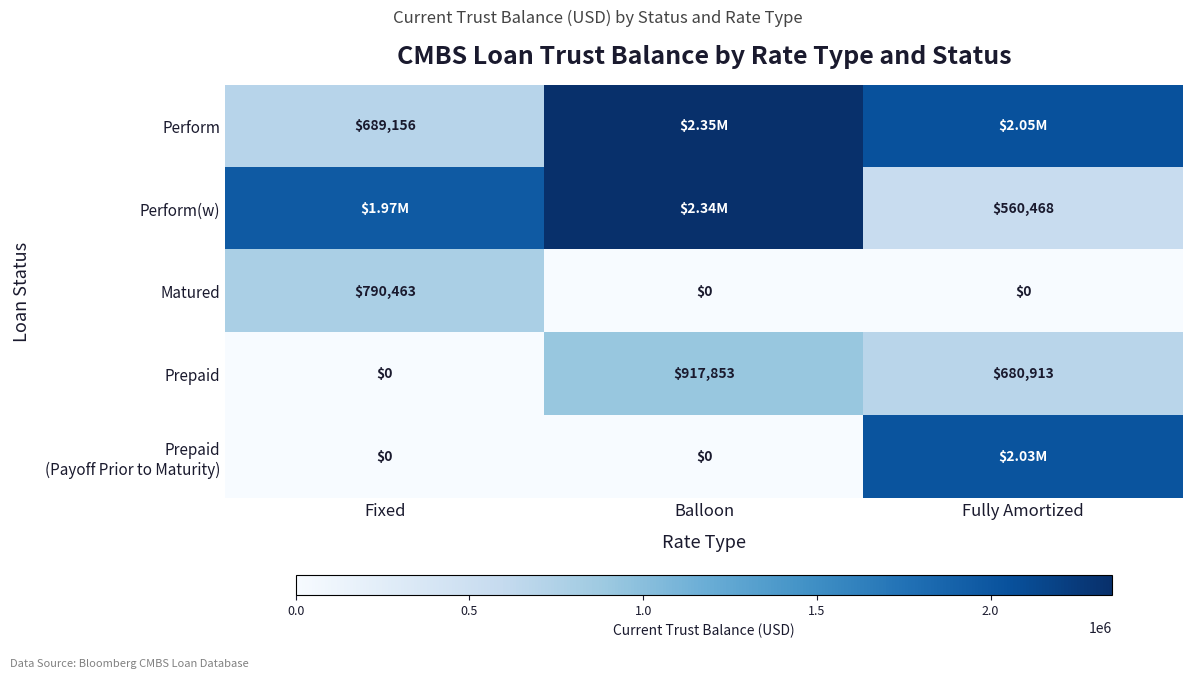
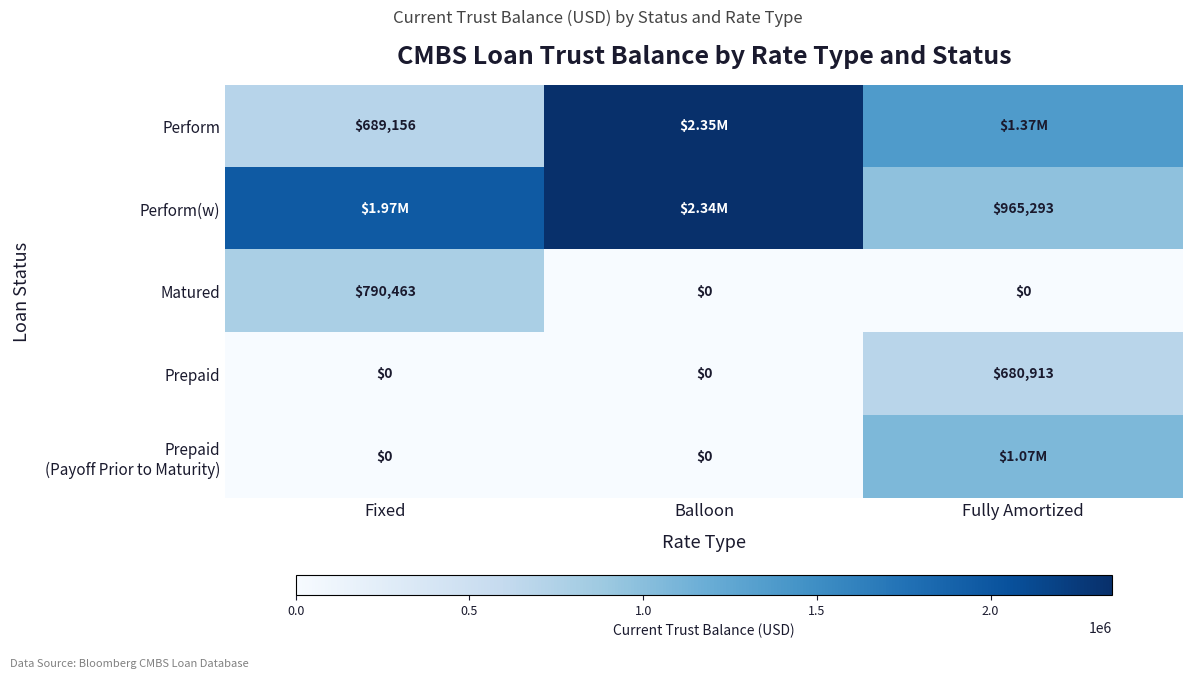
Perform, Fully Amortized: $2.05M -> $1.37M
Perform(w), Fully Amortized: $560,468 -> $965,293
Prepaid, Balloon: $917,853 -> $0
Prepaid (Payoff Prior to Maturity), Fully Amortized: $2.03M -> $1.07M
